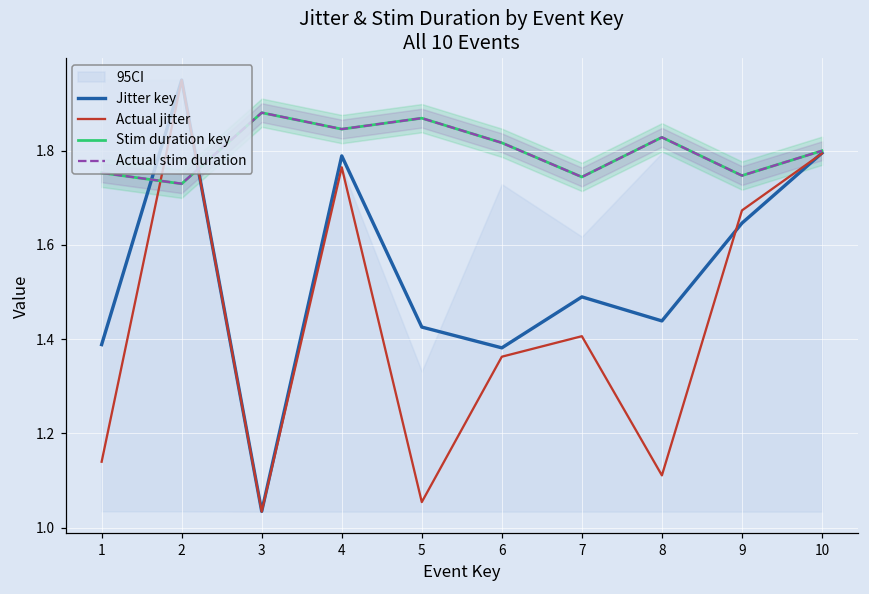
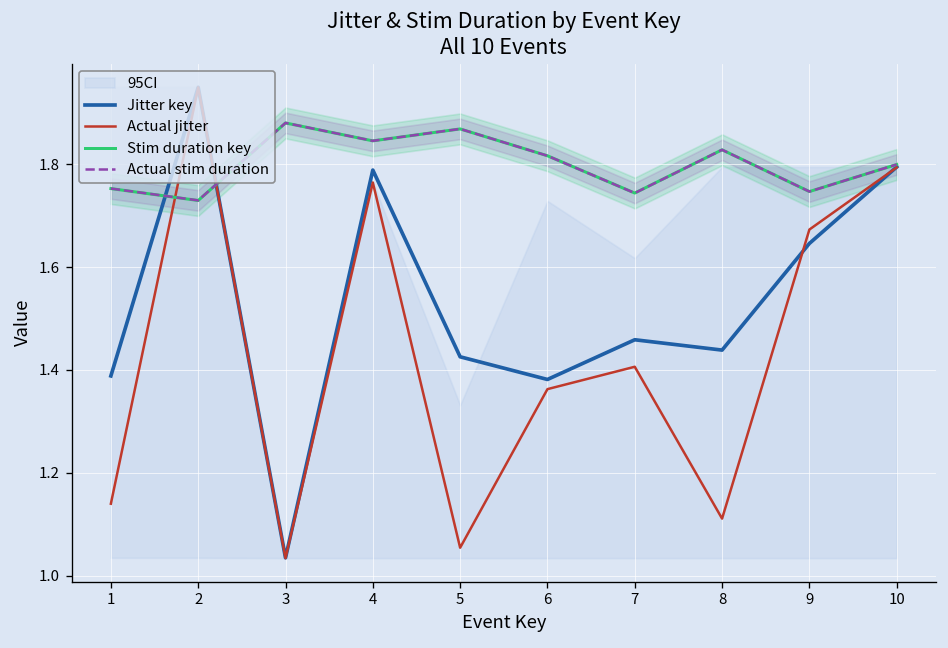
Jitter key, 7: 1.49 -> 1.46
